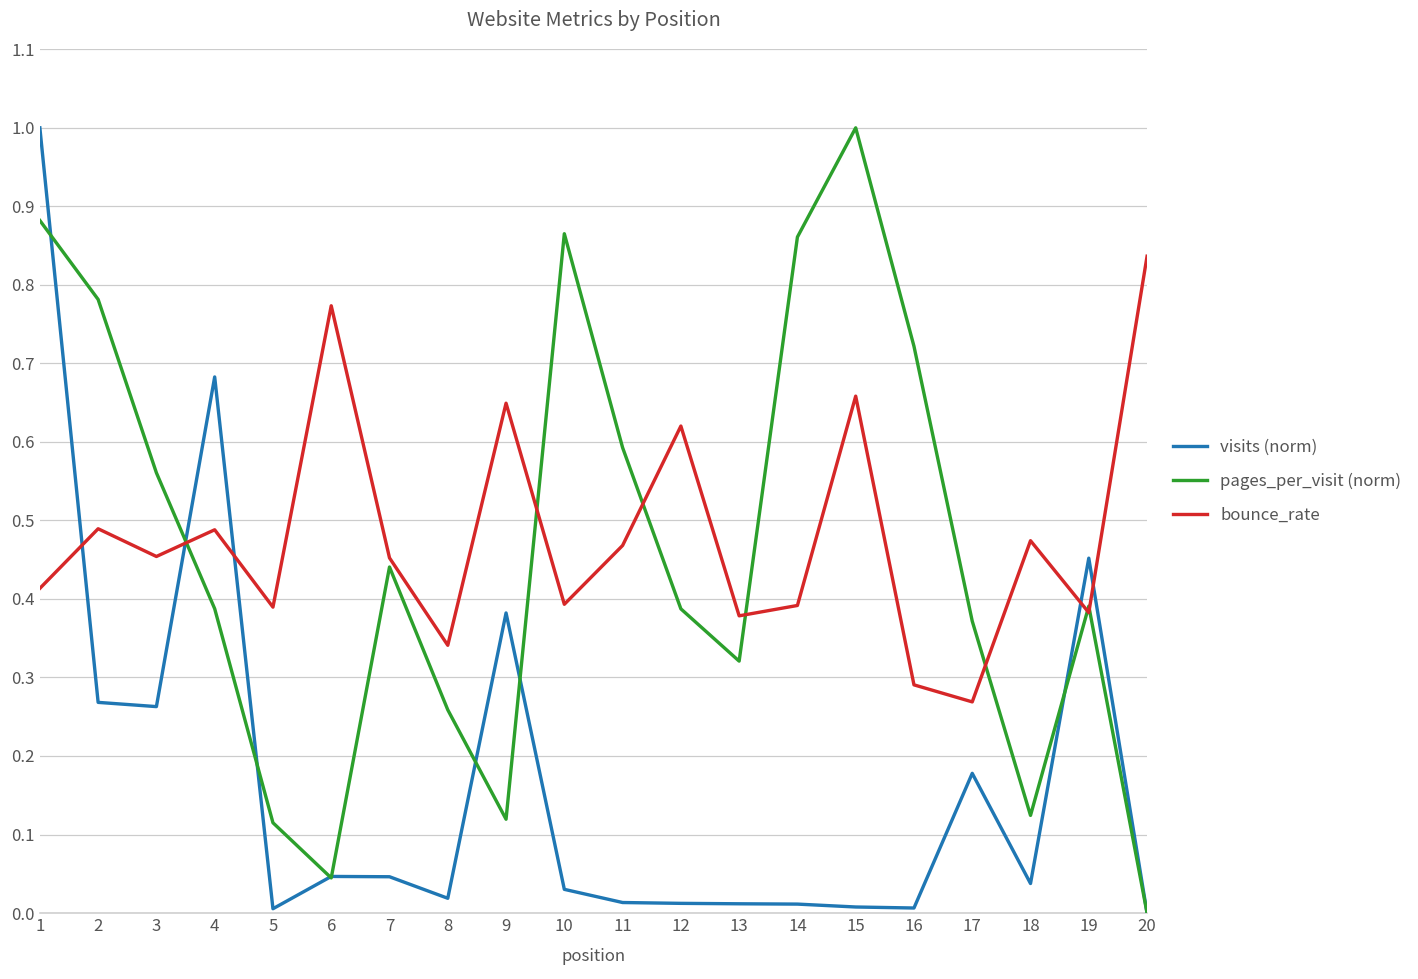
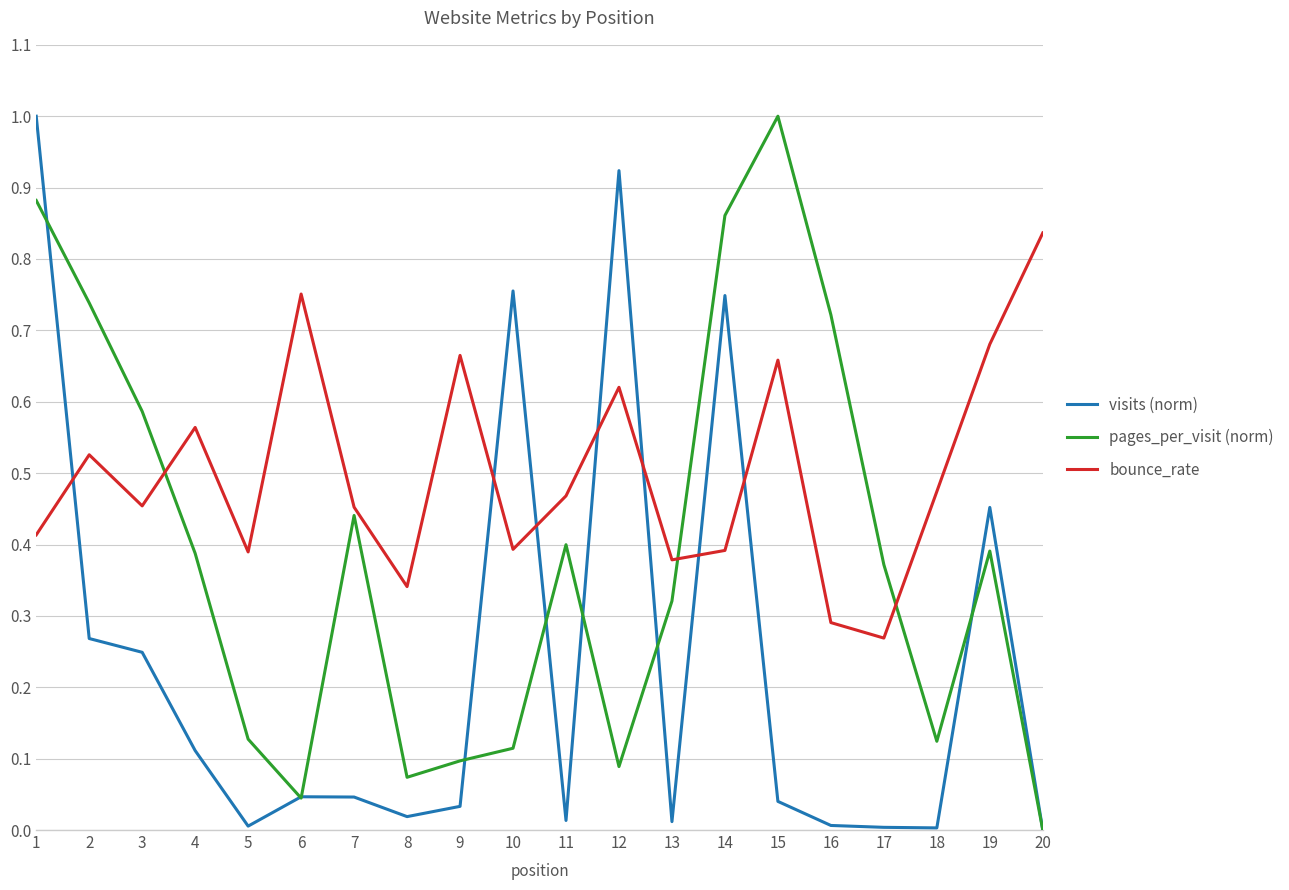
pages_per_visit (norm), 2: 0.78 -> 0.74
bounce_rate, 2: 0.49 -> 0.53
visits (norm), 3: 0.26 -> 0.25
pages_per_visit (norm), 3: 0.56 -> 0.59
visits (norm), 4: 0.68 -> 0.11
bounce_rate, 4: 0.49 -> 0.56
pages_per_visit (norm), 5: 0.11 -> 0.13
bounce_rate, 6: 0.77 -> 0.75
pages_per_visit (norm), 8: 0.26 -> 0.07
visits (norm), 9: 0.38 -> 0.03
pages_per_visit (norm), 9: 0.12 -> 0.10
bounce_rate, 9: 0.65 -> 0.66
visits (norm), 10: 0.03 -> 0.76
pages_per_visit (norm), 10: 0.87 -> 0.11
pages_per_visit (norm), 11: 0.59 -> 0.40
visits (norm), 12: 0.01 -> 0.92
pages_per_visit (norm), 12: 0.39 -> 0.09
visits (norm), 14: 0.01 -> 0.75
visits (norm), 15: 0.01 -> 0.04
visits (norm), 17: 0.18 -> 0.00
visits (norm), 18: 0.04 -> 0.00
bounce_rate, 19: 0.38 -> 0.68
